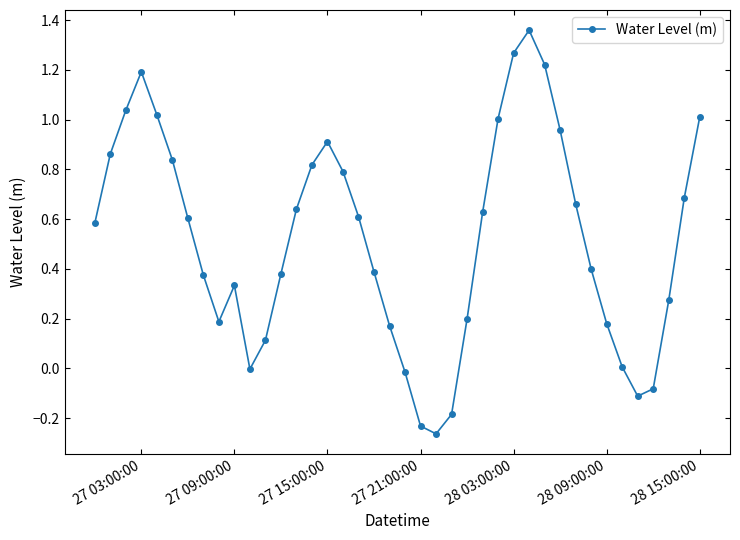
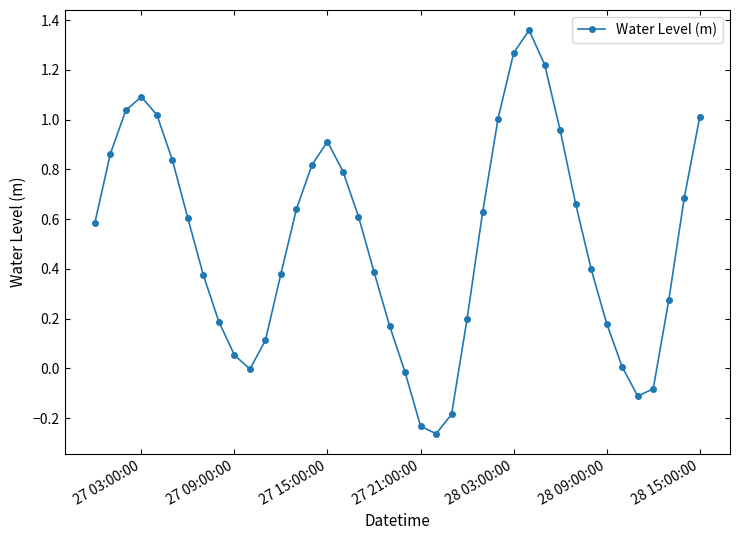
27 03:00:00: 1.19 -> 1.09
27 09:00:00: 0.33 -> 0.05
